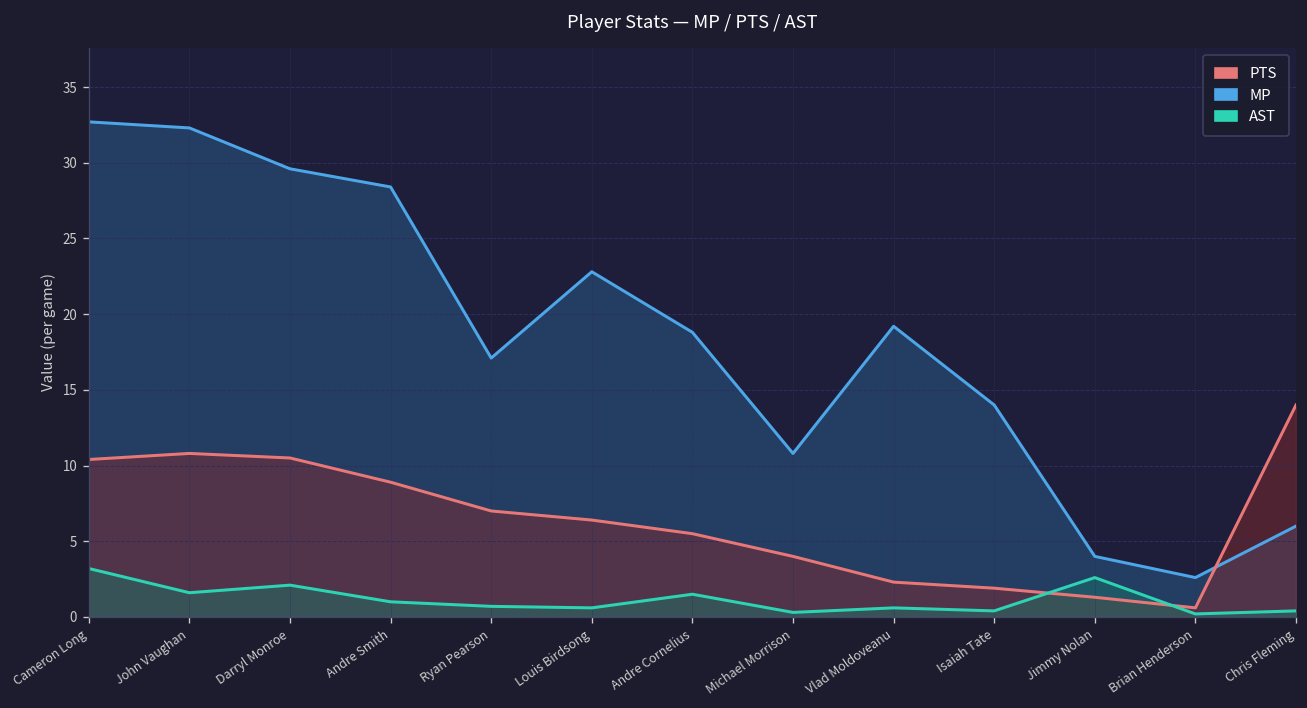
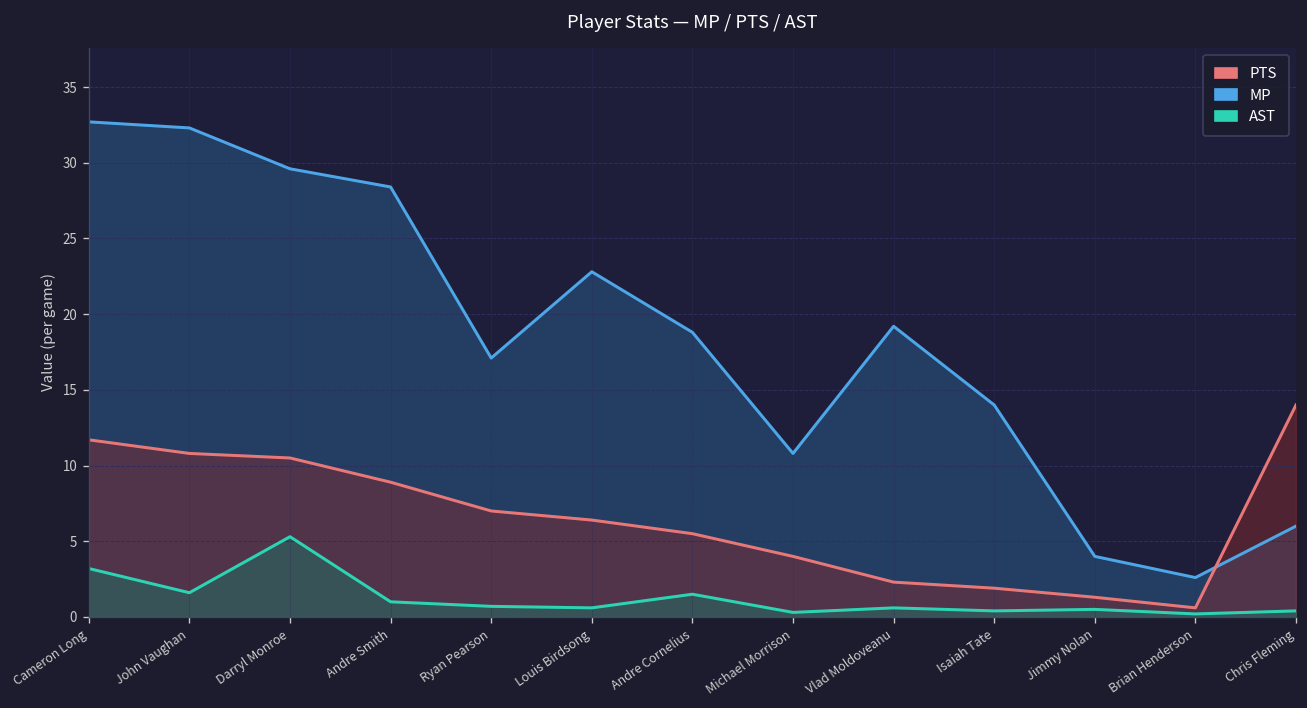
PTS, Cameron Long: 10.4 -> 11.7
AST, Darryl Monroe: 2.1 -> 5.3
AST, Jimmy Nolan: 2.6 -> 0.5
